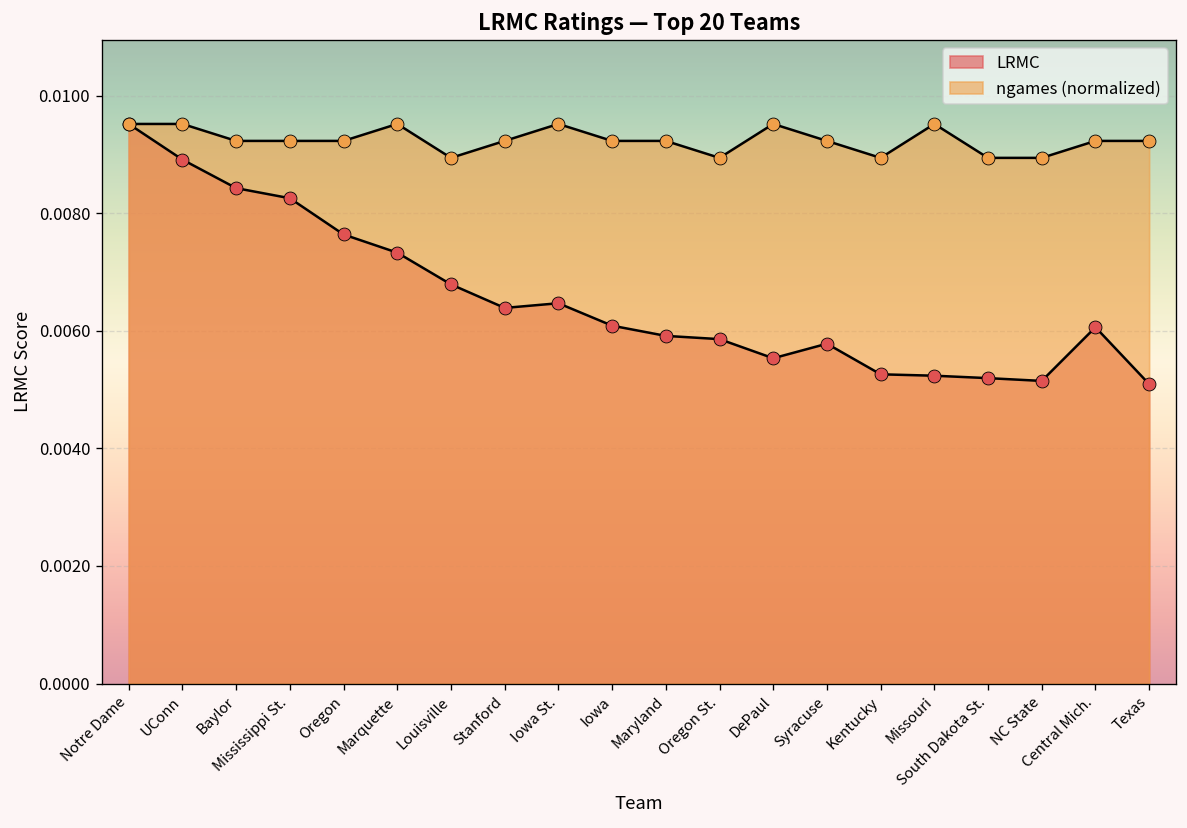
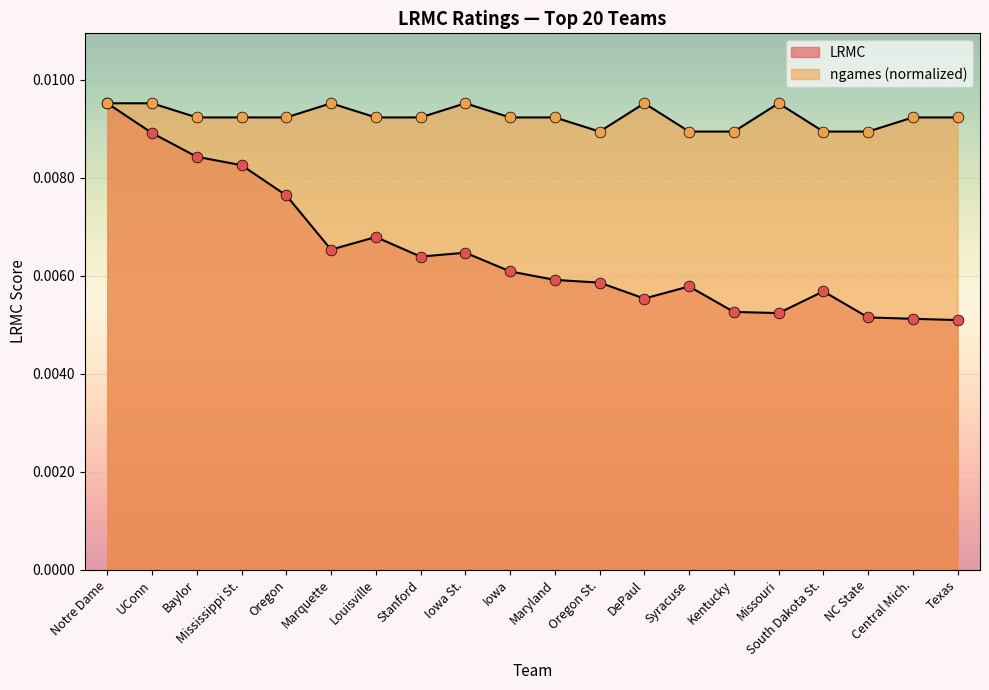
LRMC, Marquette: 0.0073 -> 0.0065
ngames (normalized), Louisville: 0.0089 -> 0.0092
ngames (normalized), Syracuse: 0.0092 -> 0.0089
LRMC, South Dakota St.: 0.0052 -> 0.0057
LRMC, Central Mich.: 0.0061 -> 0.0051
